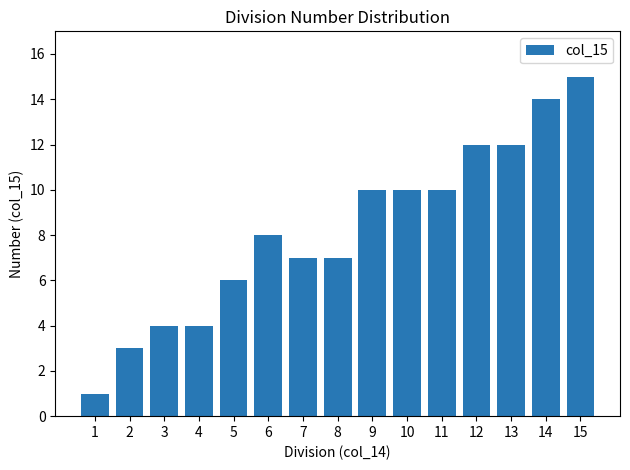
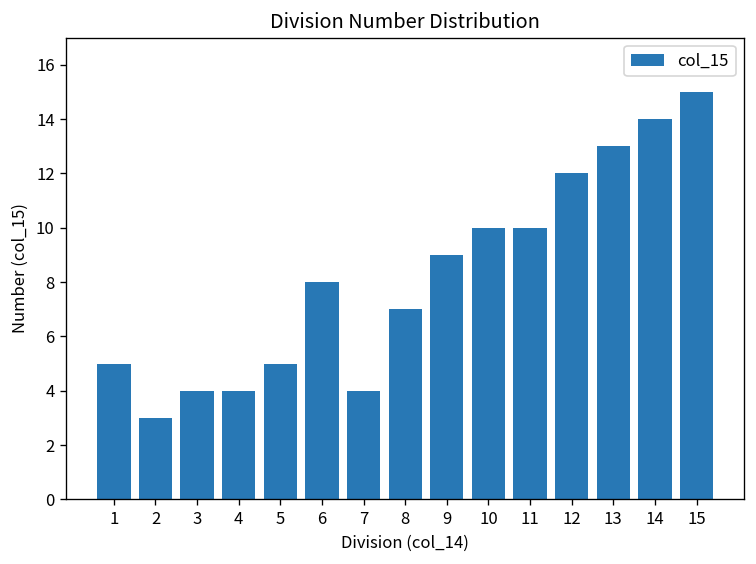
1: 1 -> 5
5: 6 -> 5
7: 7 -> 4
9: 10 -> 9
13: 12 -> 13
